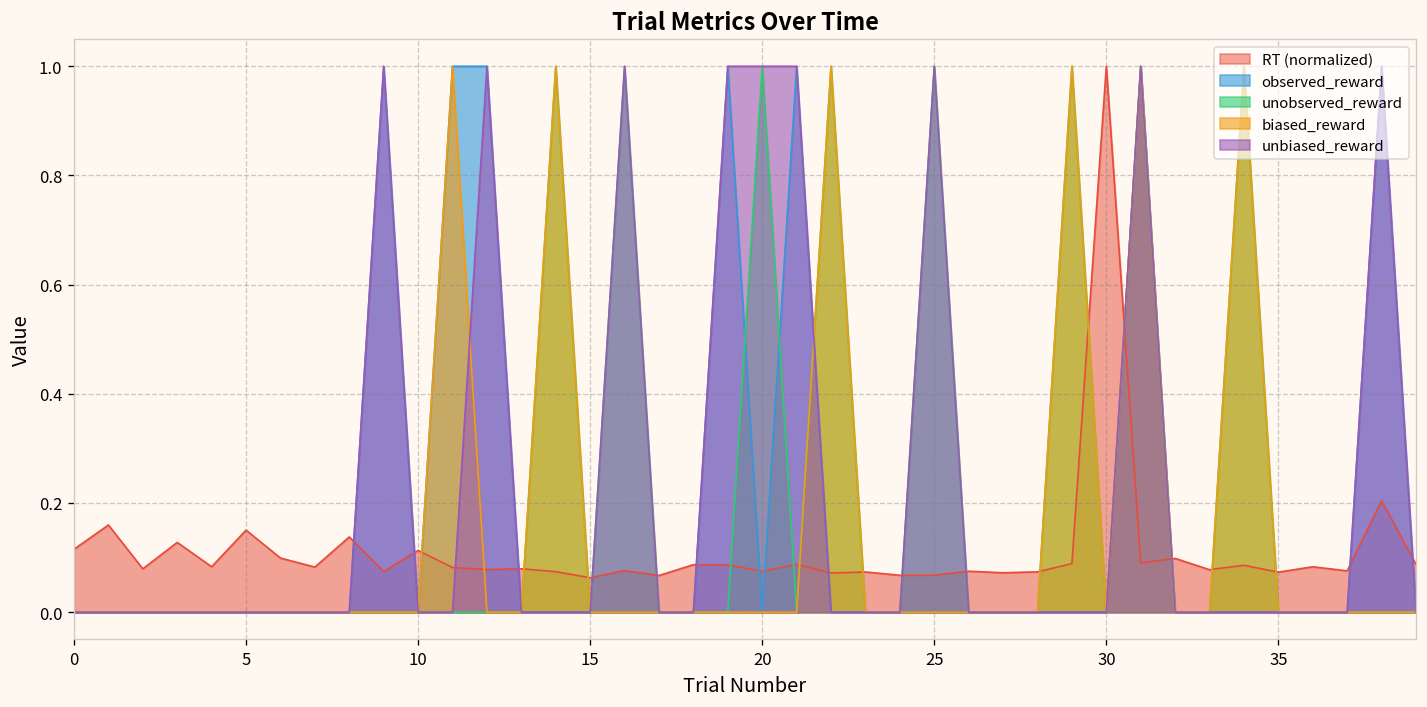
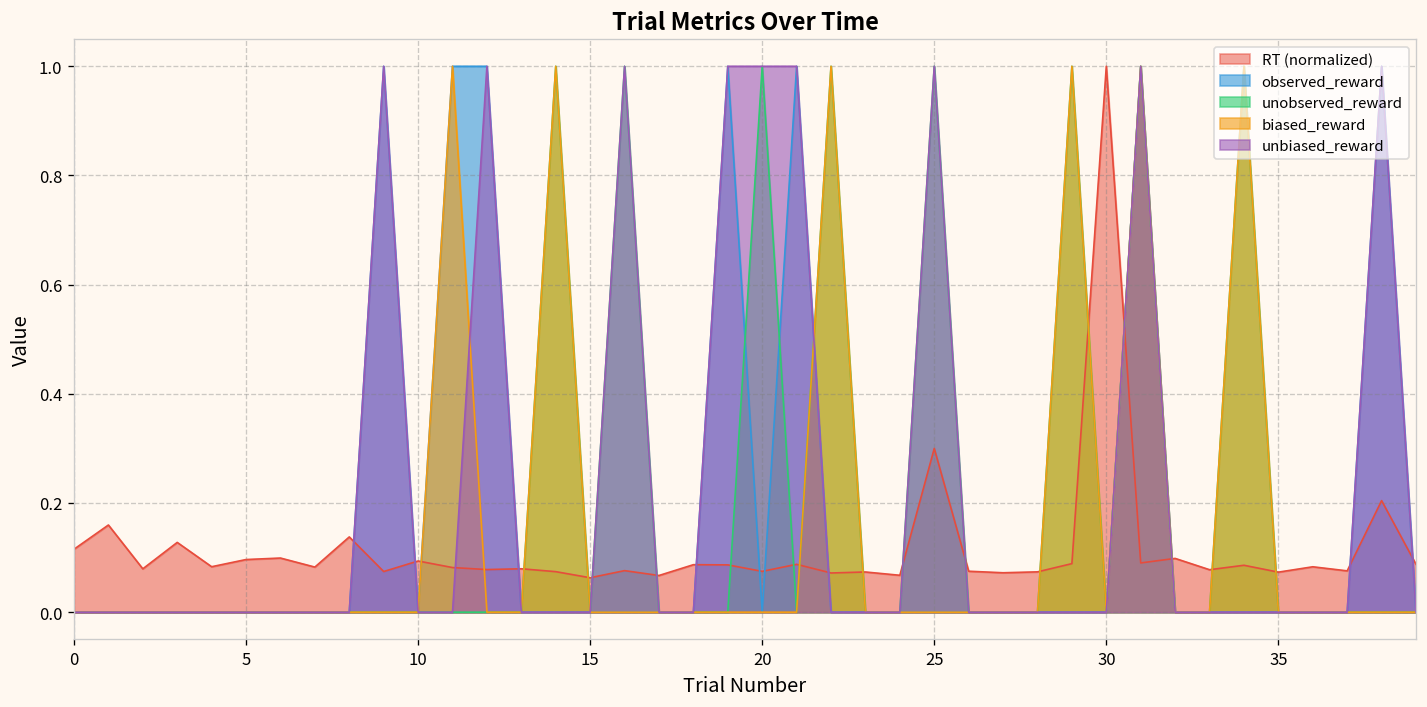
RT (normalized), 5: 0.15 -> 0.10
RT (normalized), 10: 0.11 -> 0.09
RT (normalized), 25: 0.07 -> 0.30
